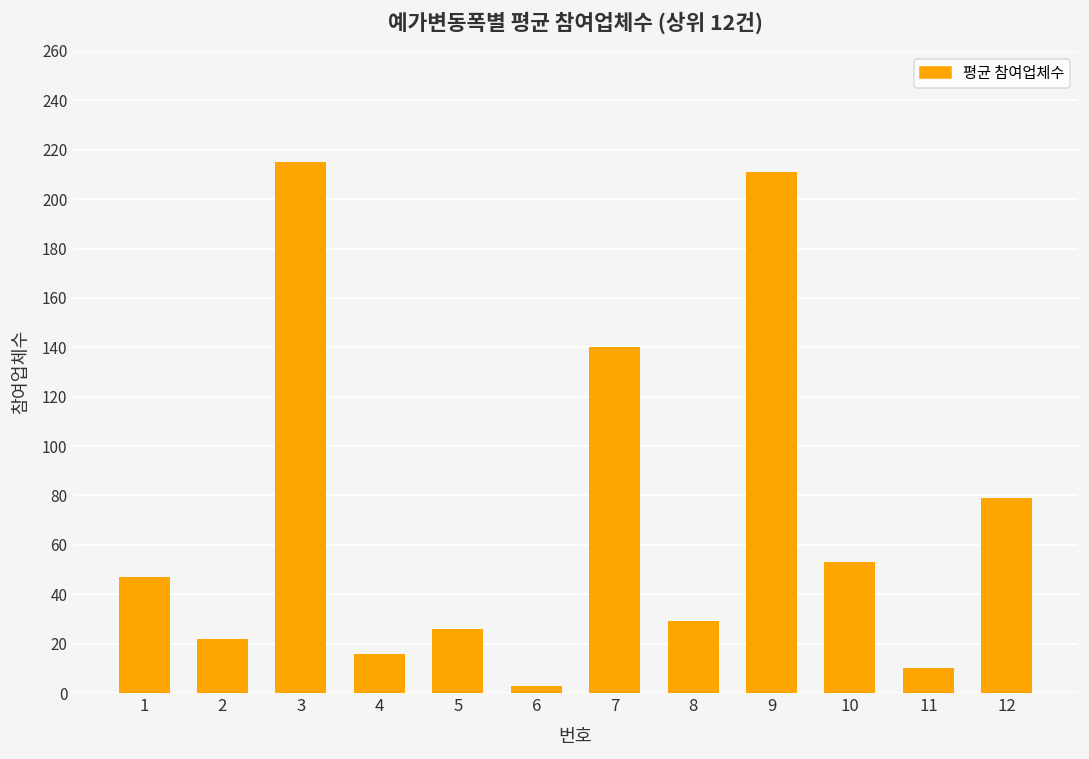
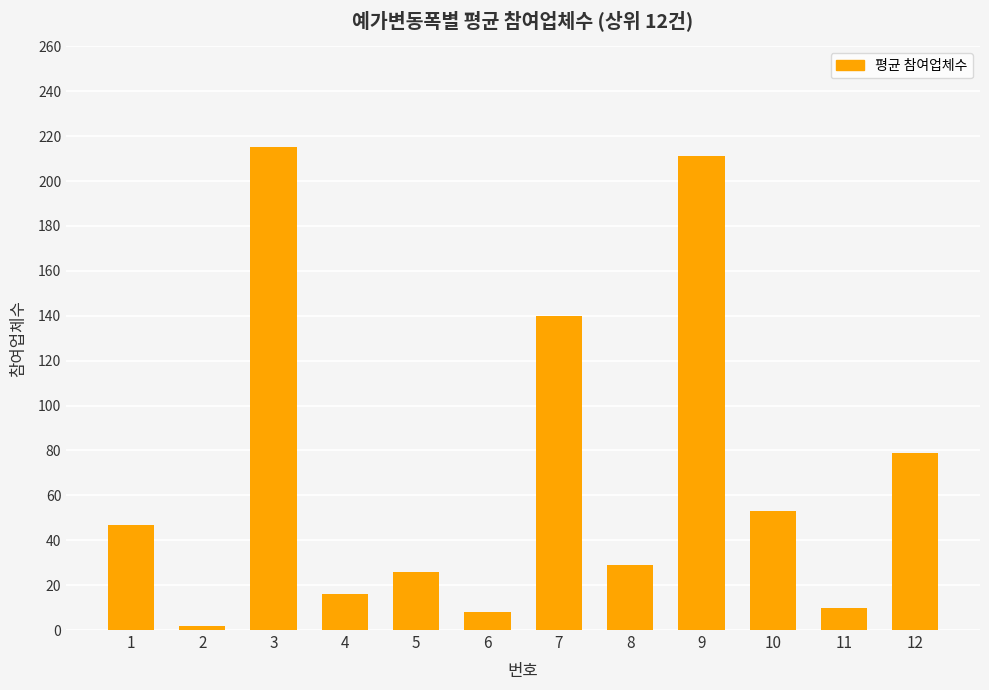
2: 22 -> 2
6: 3 -> 8
